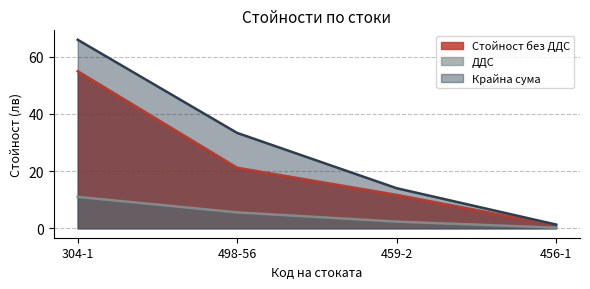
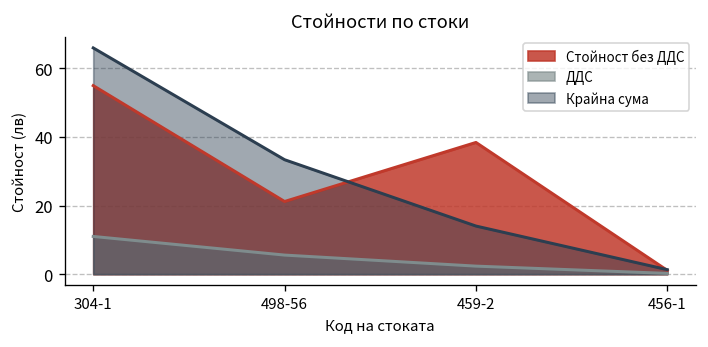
Стойност без ДДС, 459-2: 12 -> 38
